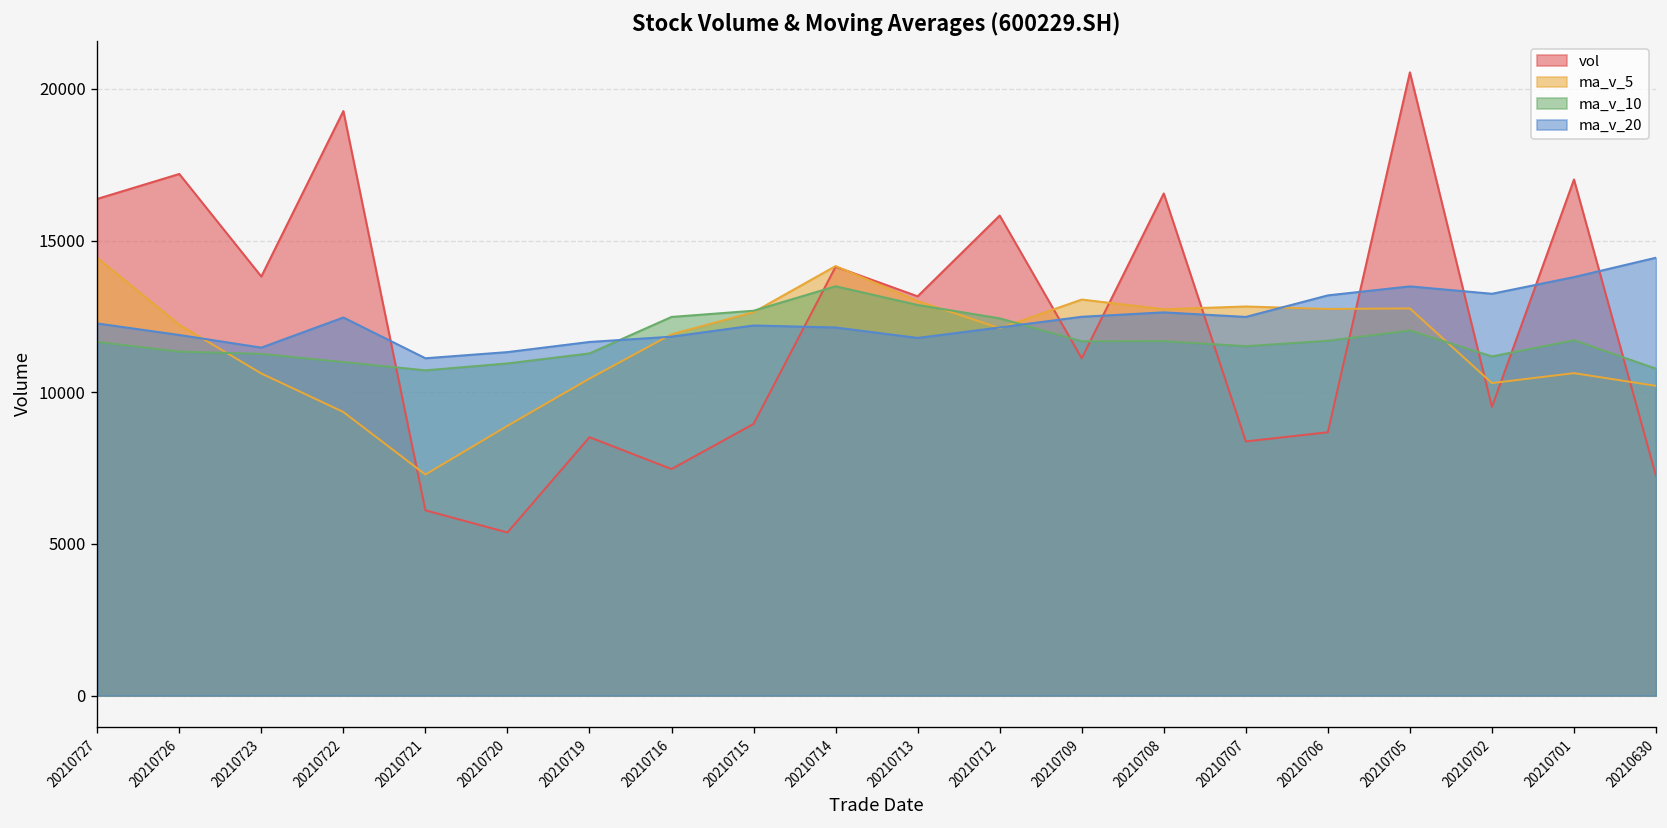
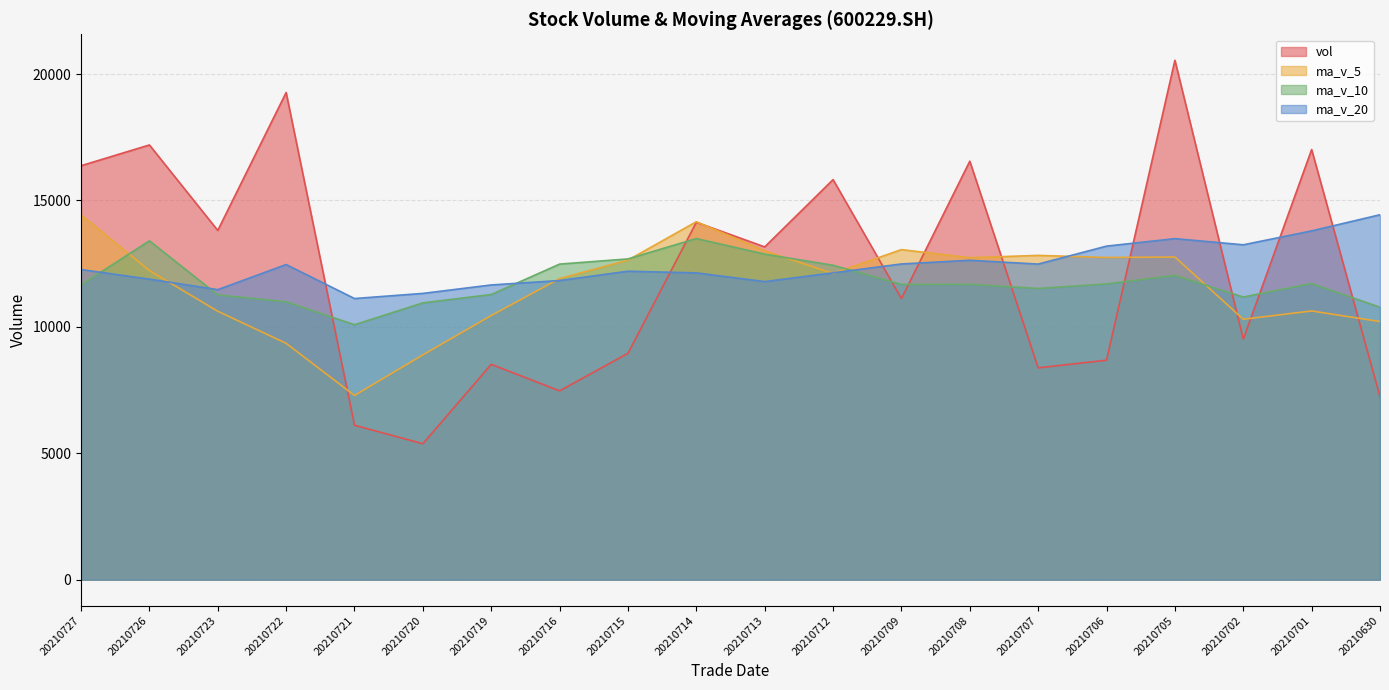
ma_v_10, 20210726: 11300 -> 13400
ma_v_10, 20210721: 10700 -> 10100
